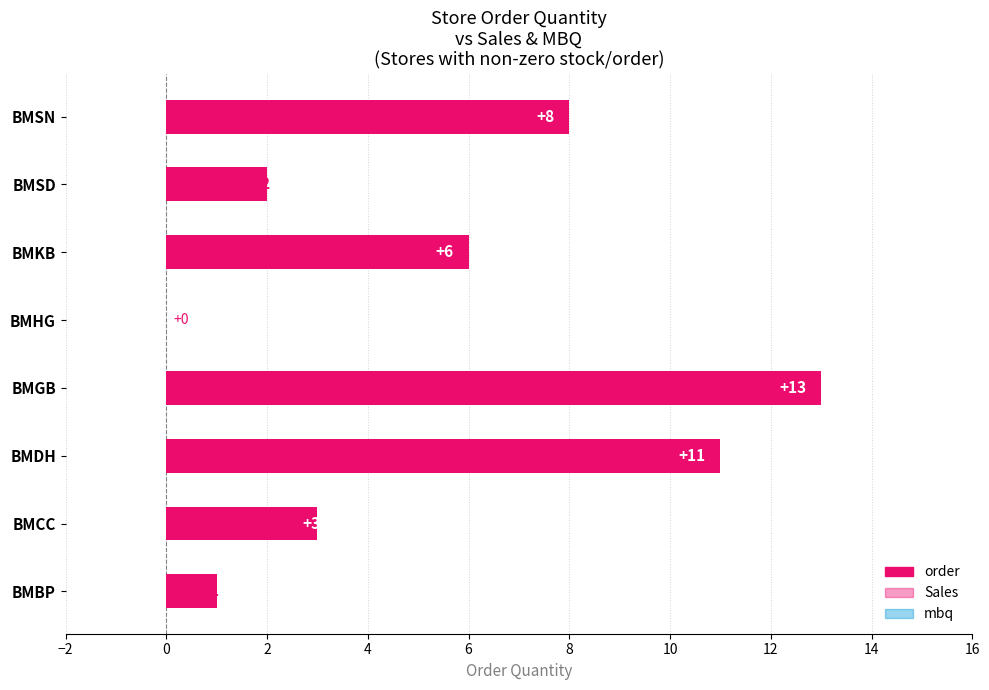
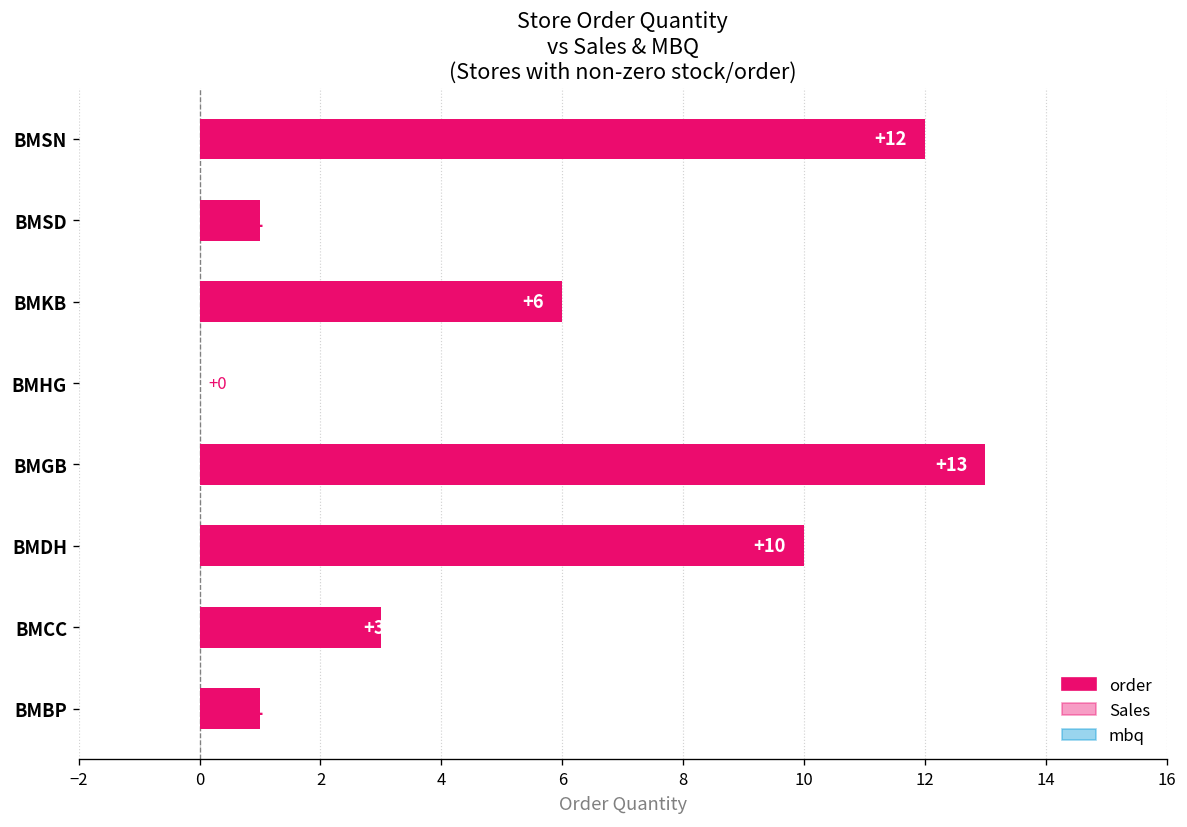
order, BMSN: +8 -> +12
order, BMSD: 2 -> 1
order, BMDH: +11 -> +10
